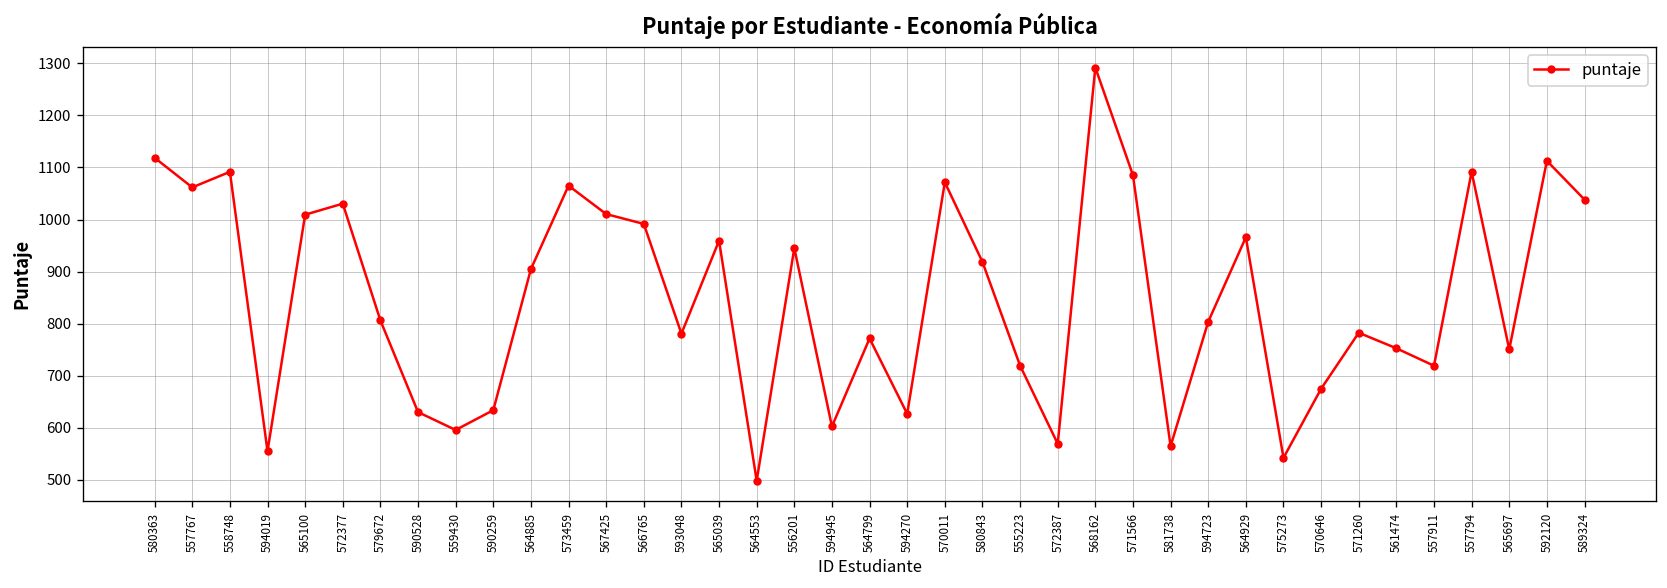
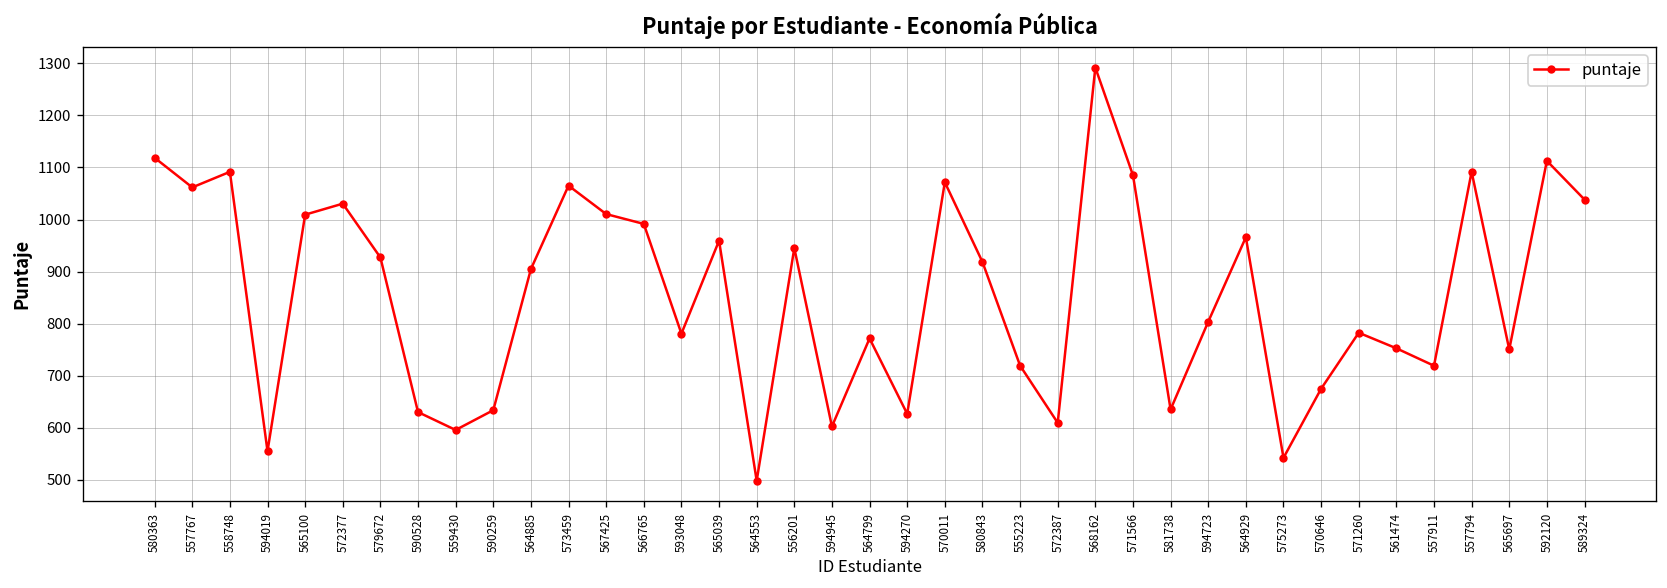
579672: 810 -> 930
572387: 570 -> 610
581738: 560 -> 640
